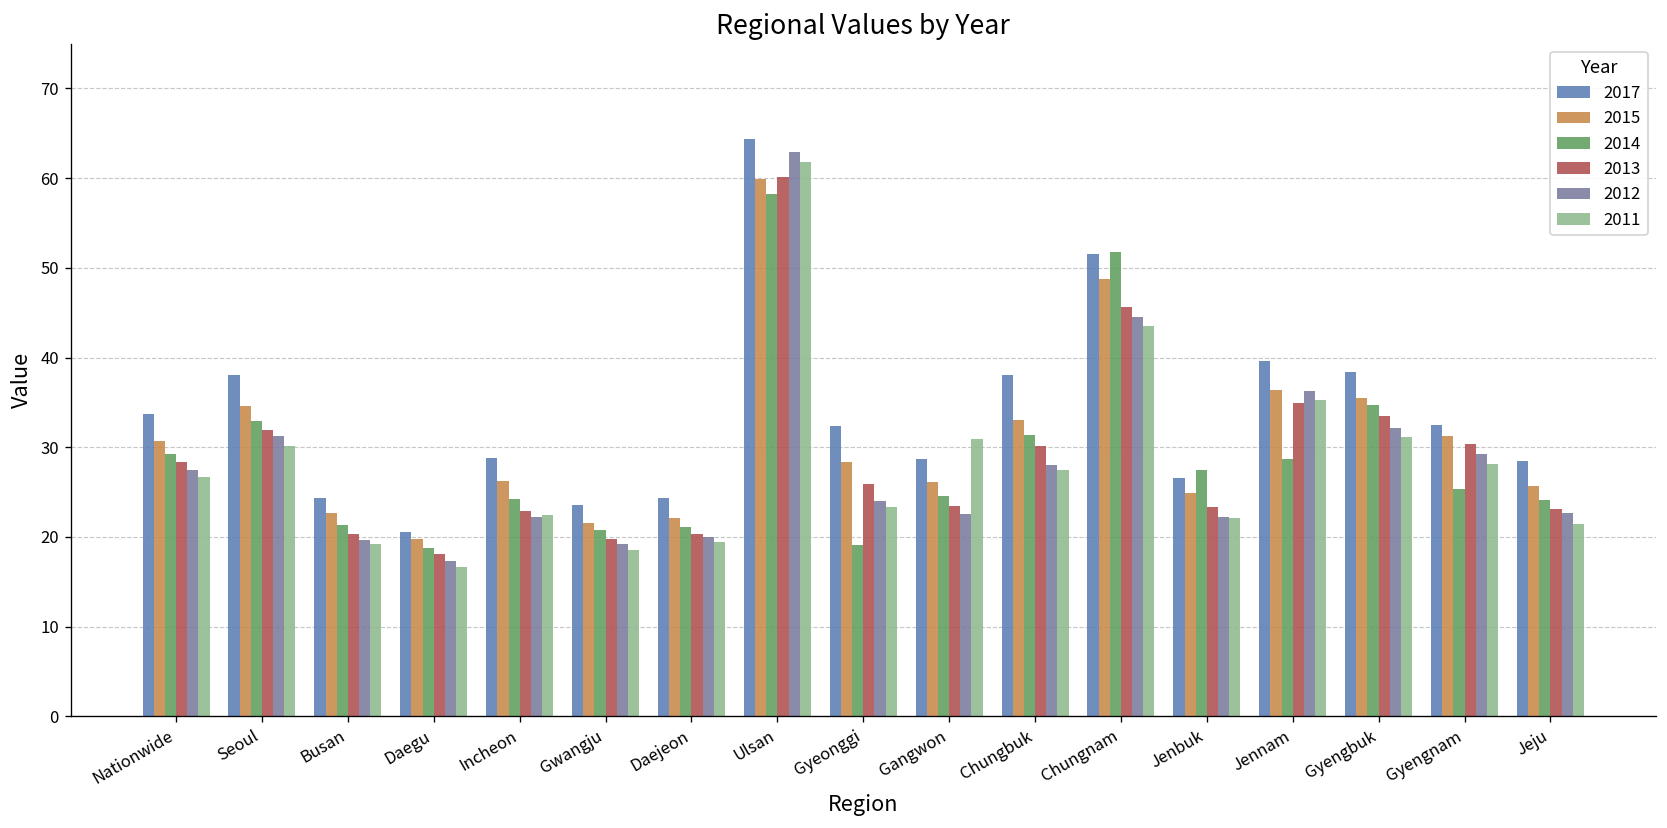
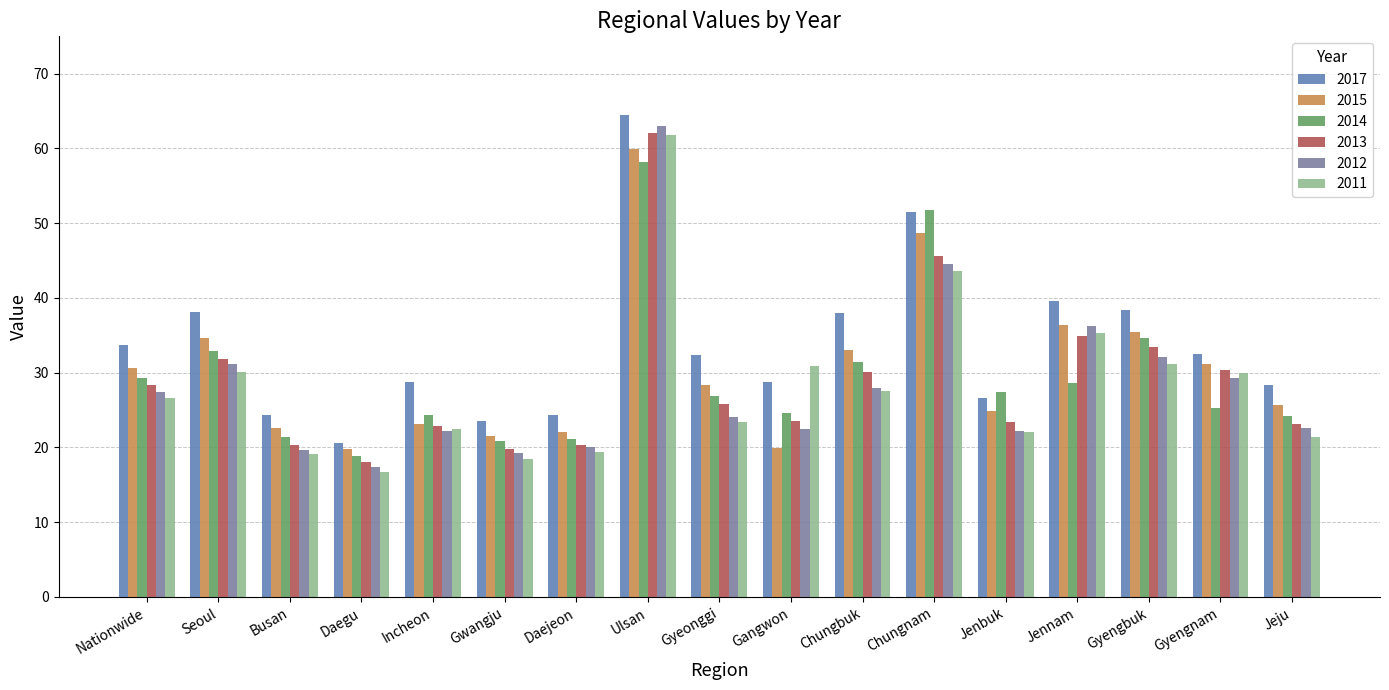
2015, Incheon: 26 -> 23
2013, Ulsan: 60 -> 62
2014, Gyeonggi: 19 -> 27
2015, Gangwon: 26 -> 20
2011, Gyengnam: 28 -> 30
